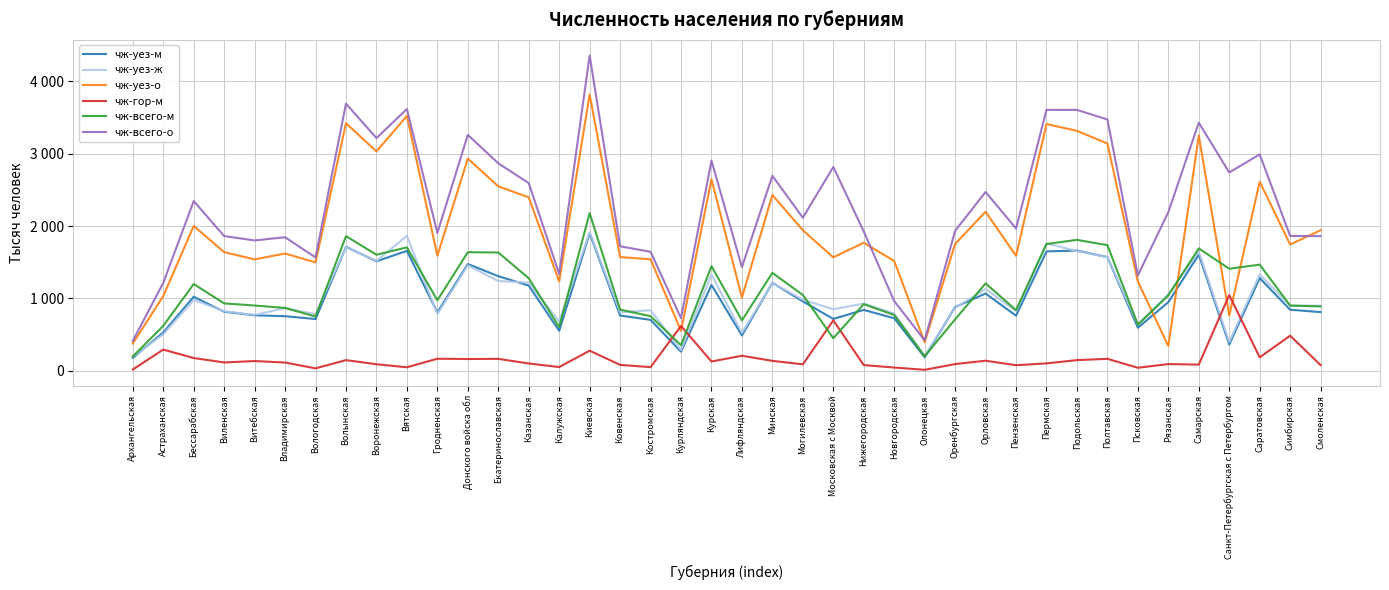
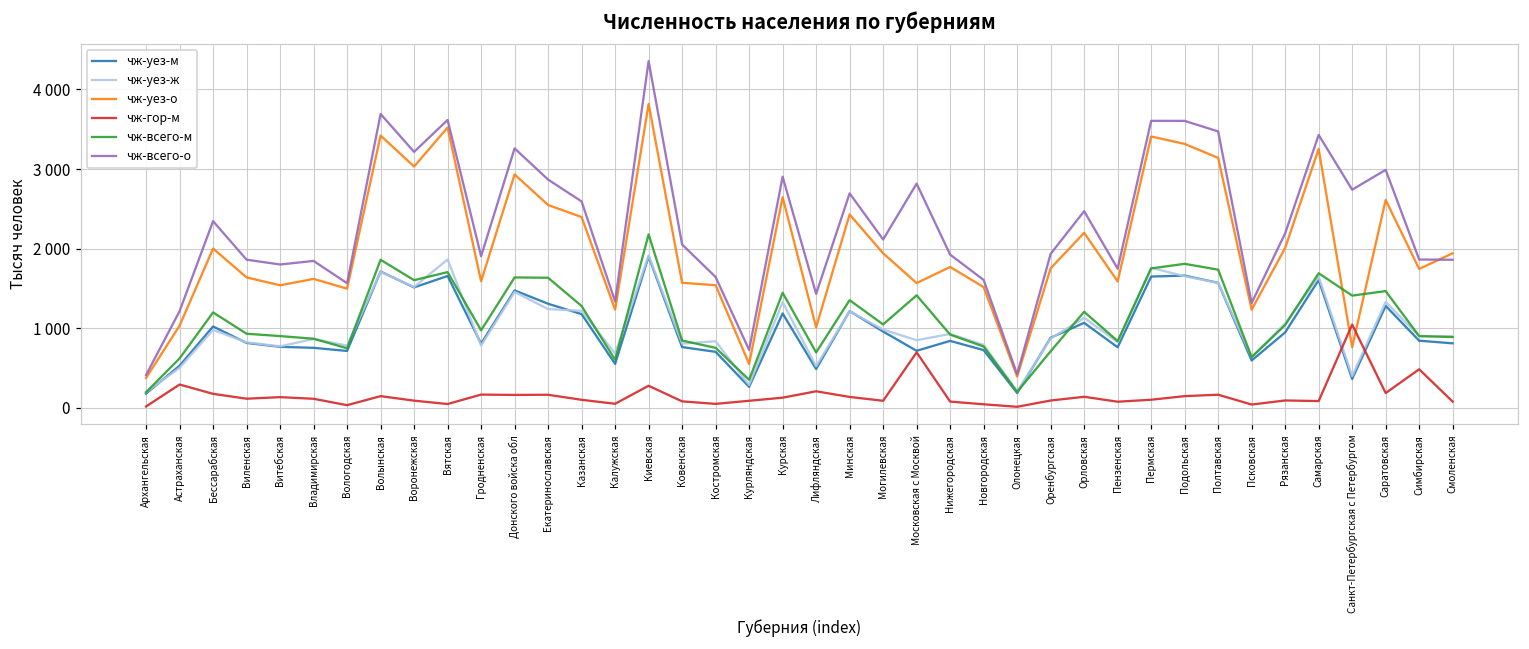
чж-всего-о, Ковенская: 1700 -> 2100
чж-гор-м, Курляндская: 600 -> 100
чж-всего-м, Московская с Москвой: 500 -> 1400
чж-всего-о, Новгородская: 1000 -> 1600
чж-всего-о, Пензенская: 2000 -> 1700
чж-уез-о, Рязанская: 300 -> 2000
